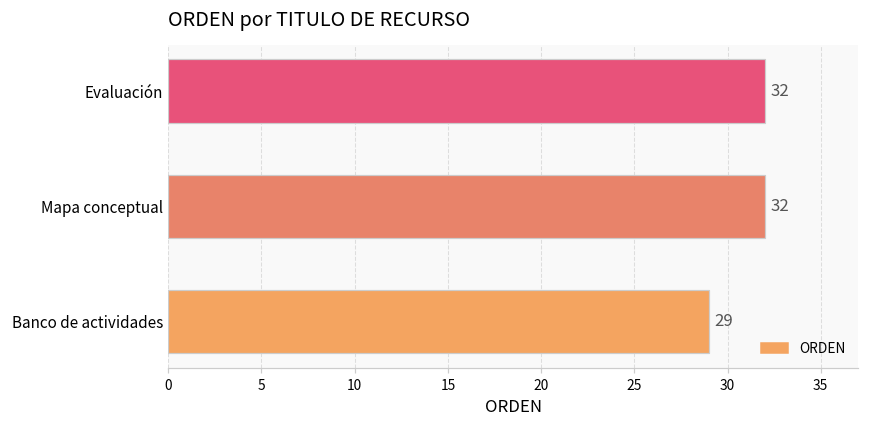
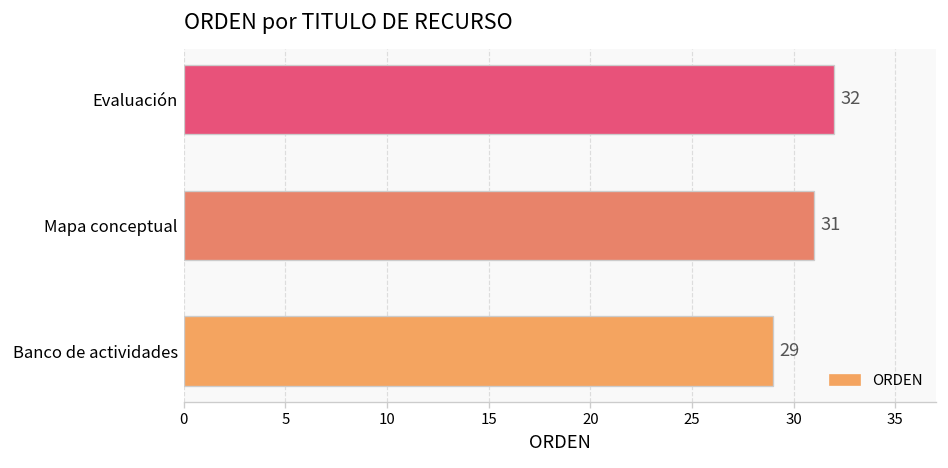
Mapa conceptual: 32 -> 31
